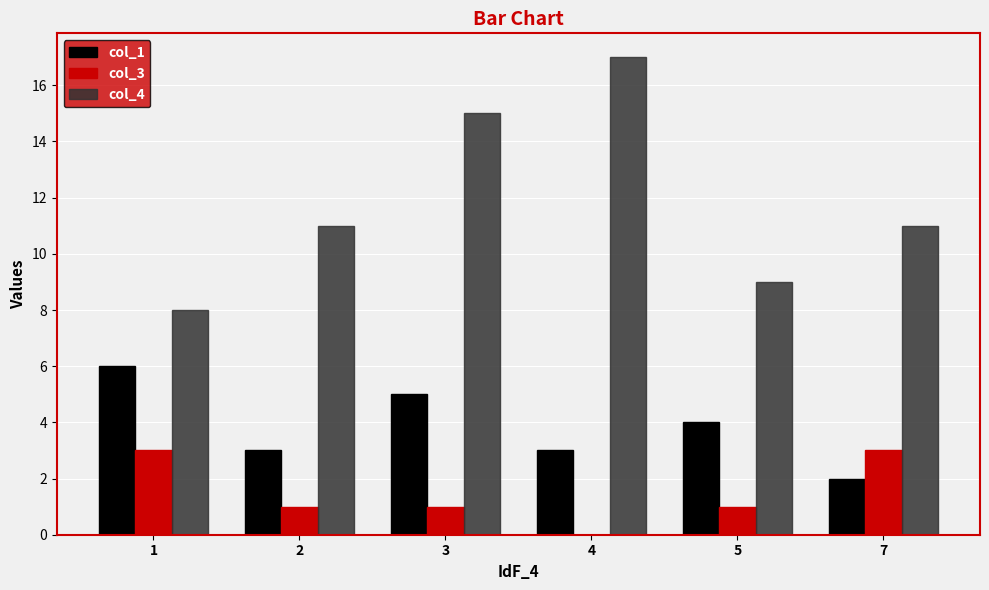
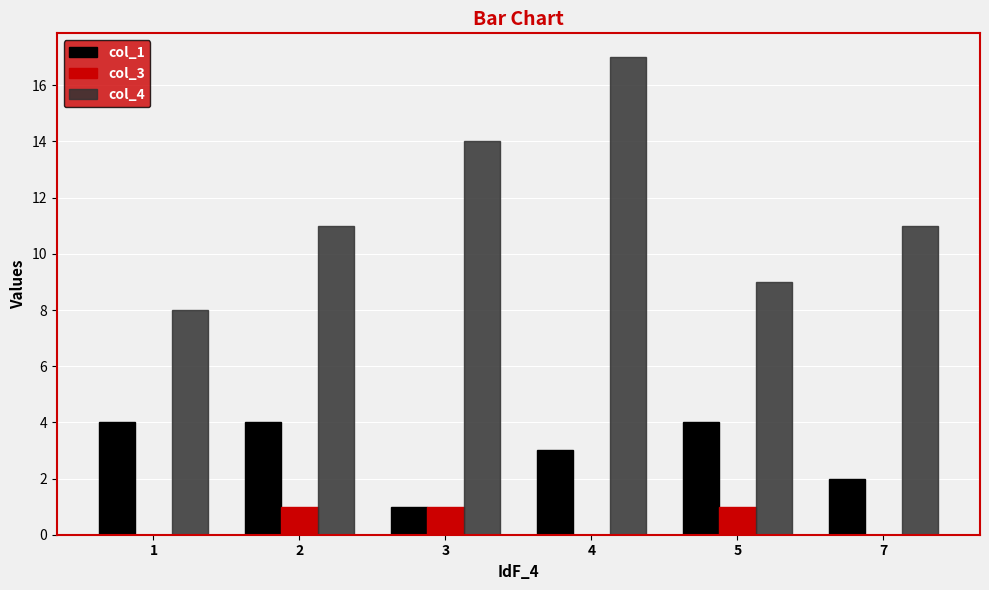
col_1, 1: 6 -> 4
col_3, 1: 3 -> 0
col_1, 2: 3 -> 4
col_1, 3: 5 -> 1
col_4, 3: 15 -> 14
col_3, 7: 3 -> 0
